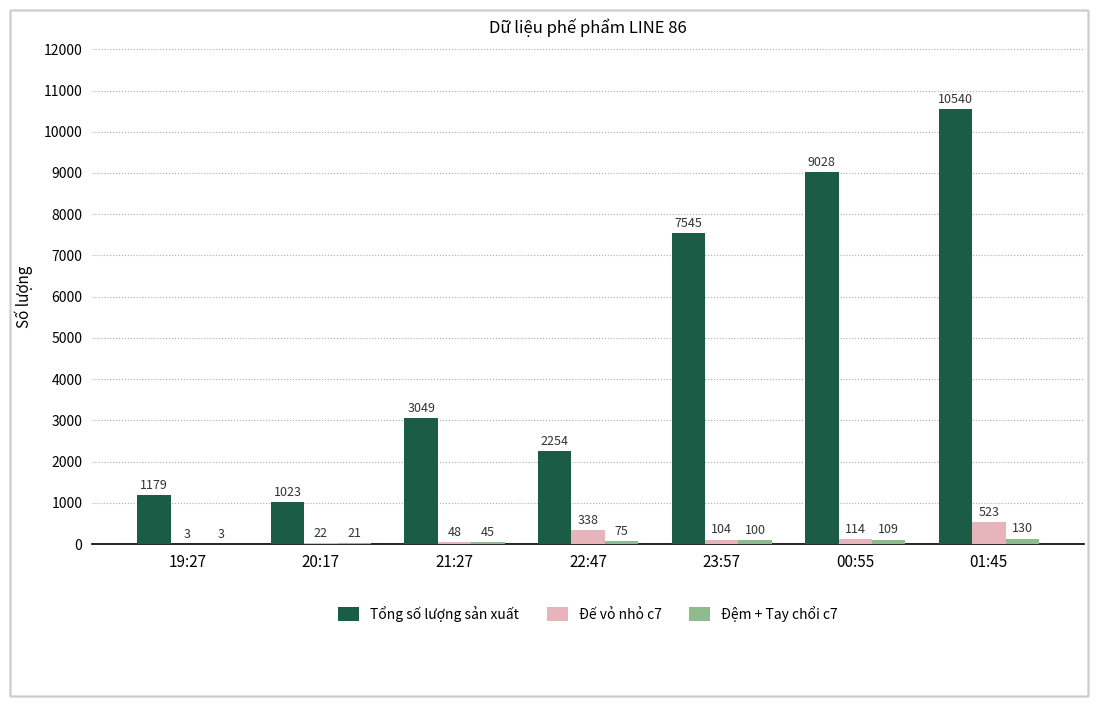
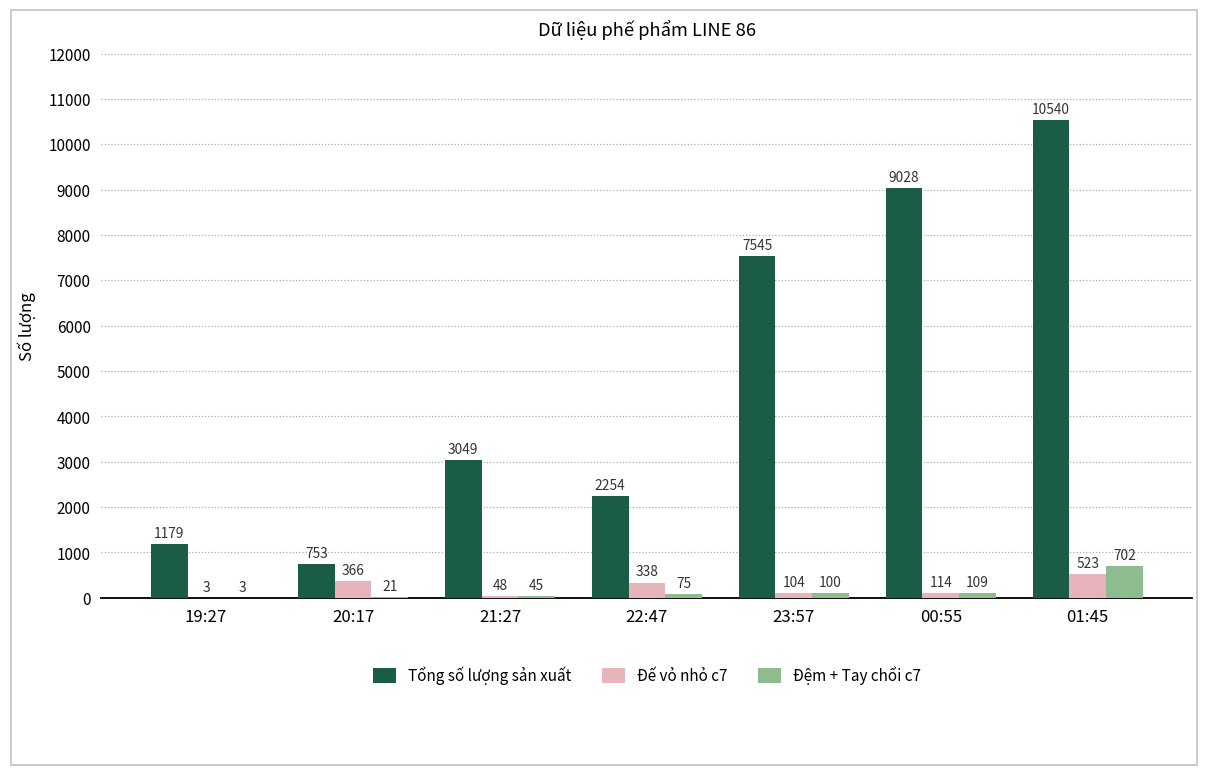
Tổng số lượng sản xuất, 20:17: 1023 -> 753
Đế vỏ nhỏ c7, 20:17: 22 -> 366
Đệm + Tay chổi c7, 01:45: 130 -> 702
